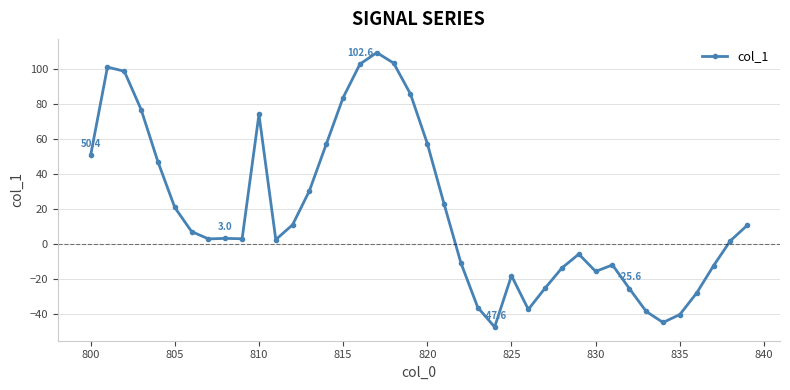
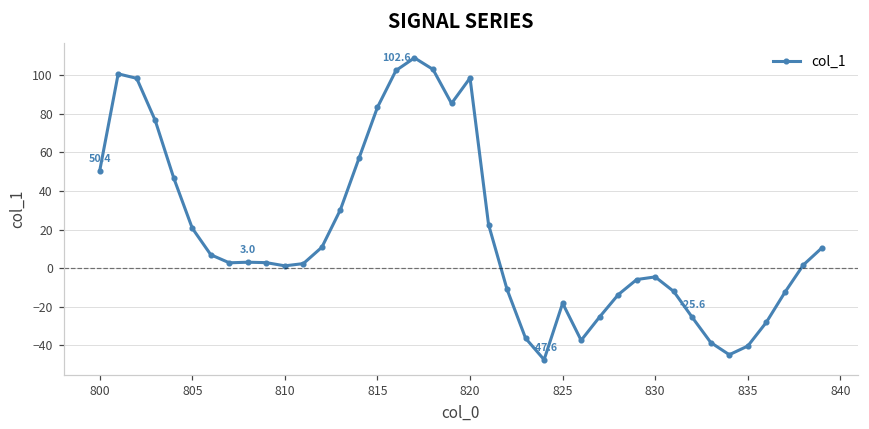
810: 74 -> 1
820: 57 -> 99
830: -16 -> -5
